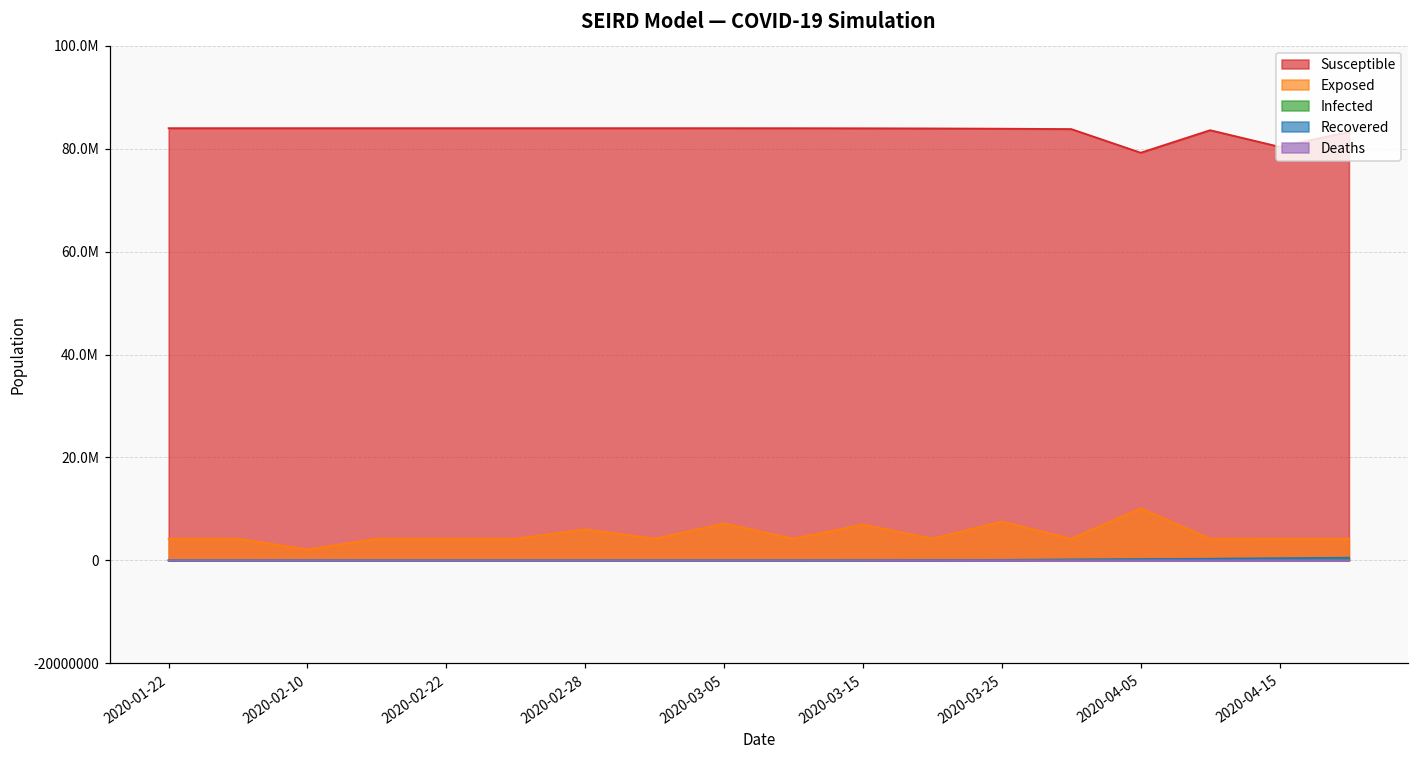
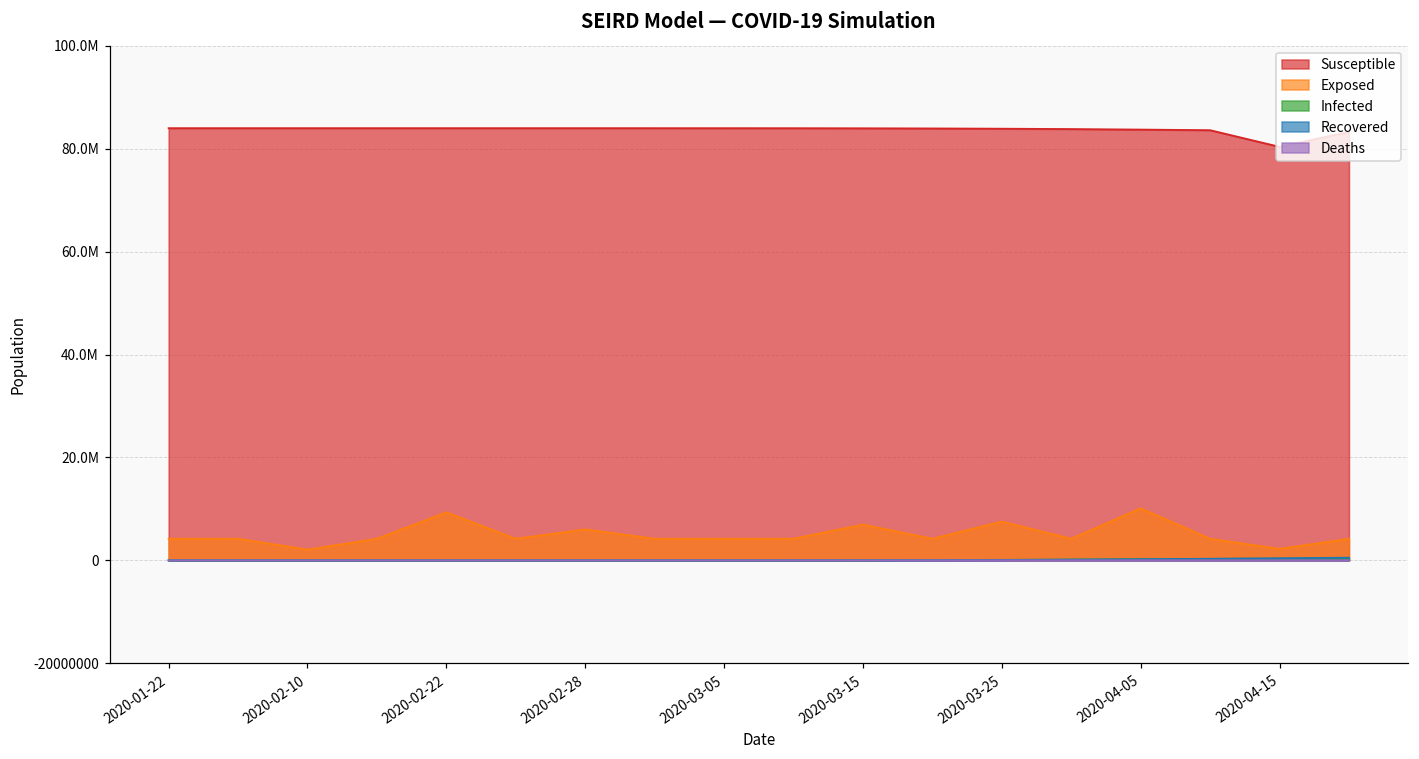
Exposed, 2020-02-22: 4000000 -> 9000000
Exposed, 2020-03-05: 7000000 -> 4000000
Susceptible, 2020-04-05: 79000000 -> 84000000
Exposed, 2020-04-15: 4000000 -> 2000000
